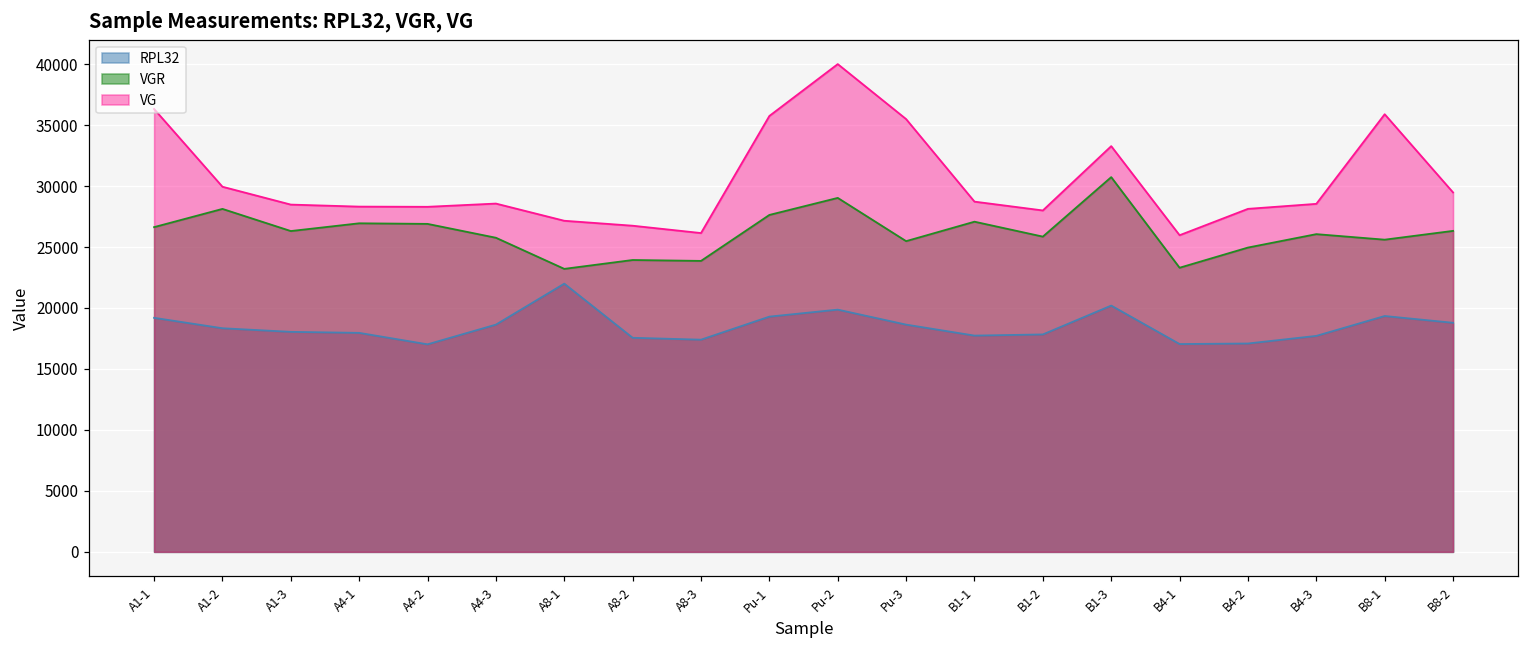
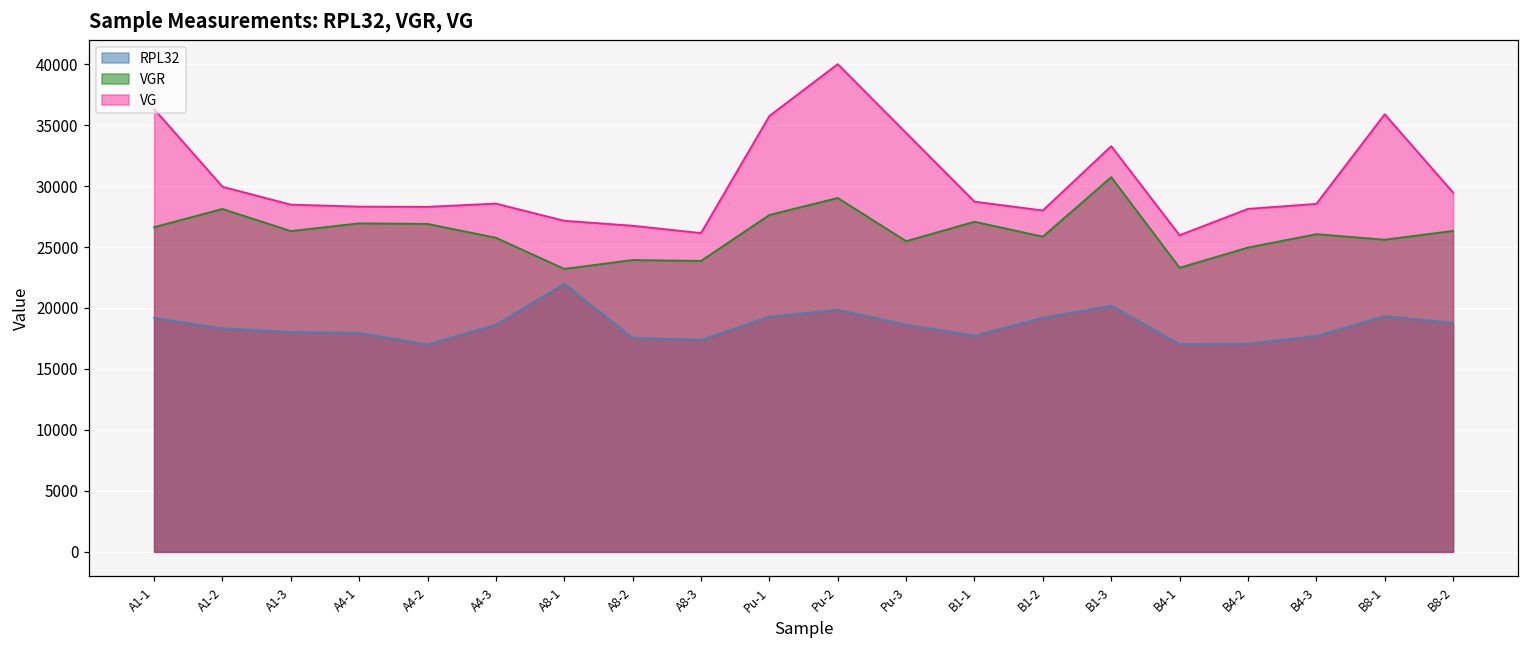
VG, Pu-3: 35500 -> 34400
RPL32, B1-2: 17800 -> 19200
